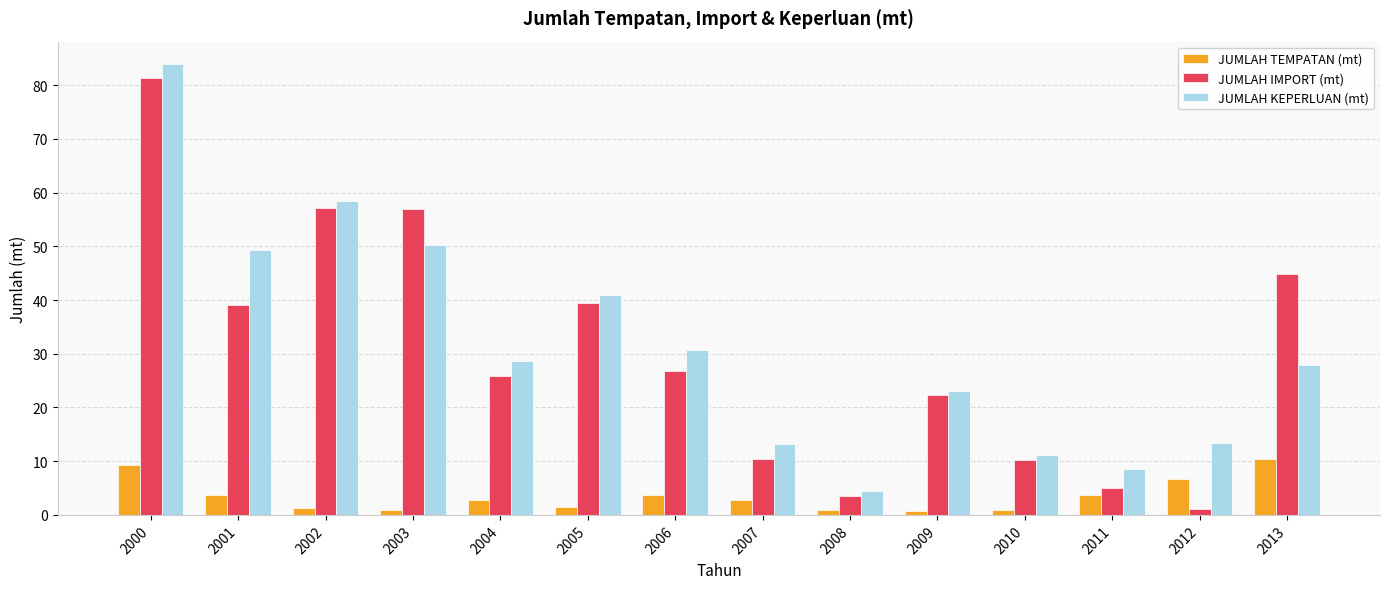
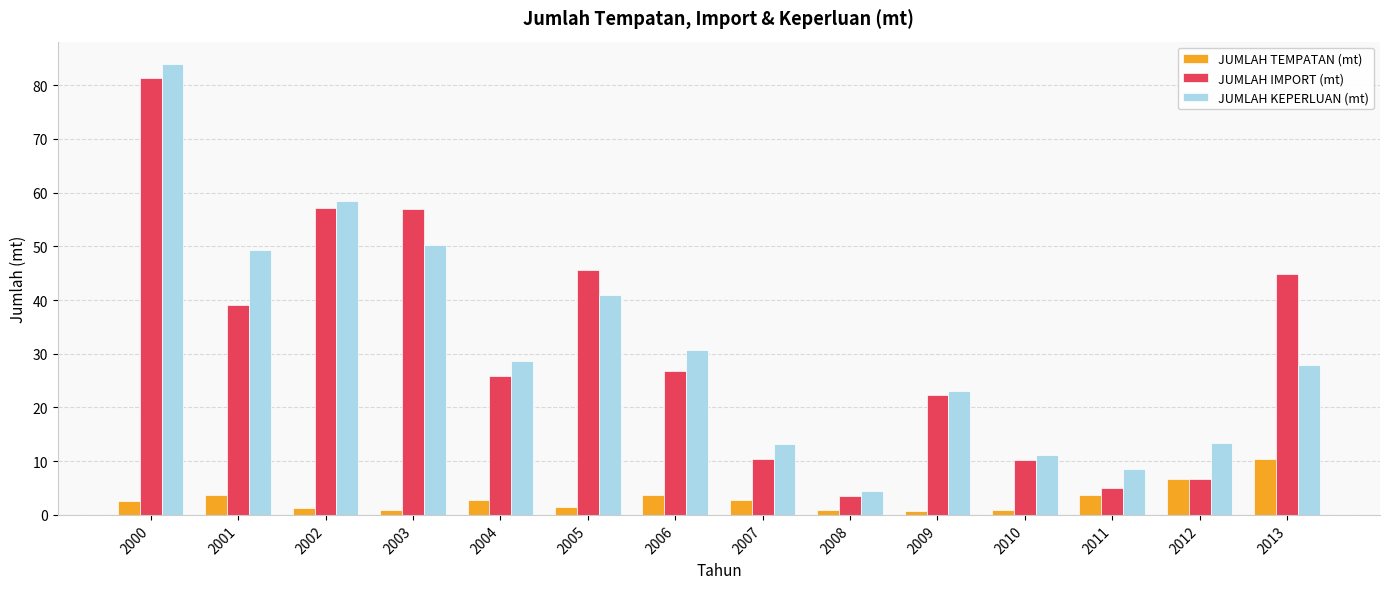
JUMLAH TEMPATAN (mt), 2000: 9 -> 3
JUMLAH IMPORT (mt), 2005: 39 -> 46
JUMLAH IMPORT (mt), 2012: 1 -> 7
